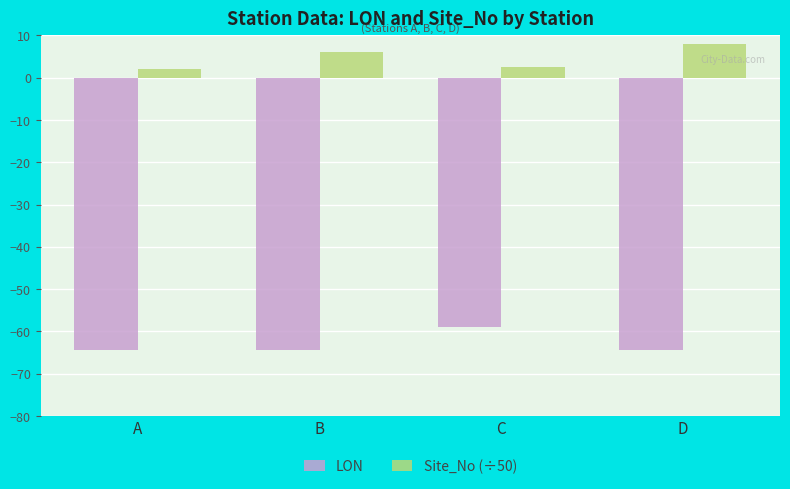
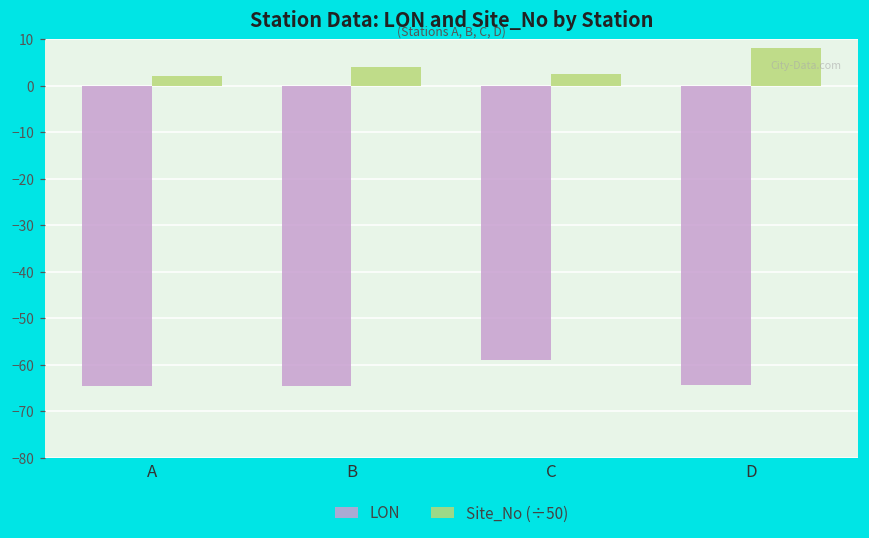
Site_No (÷50), B: 6 -> 4
